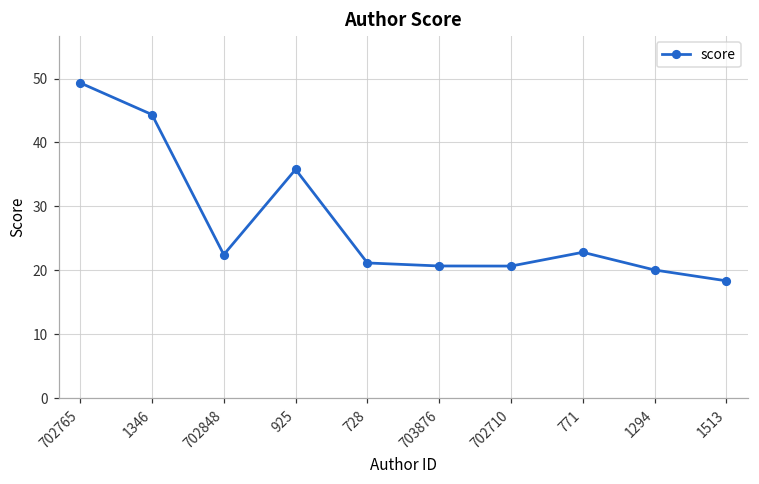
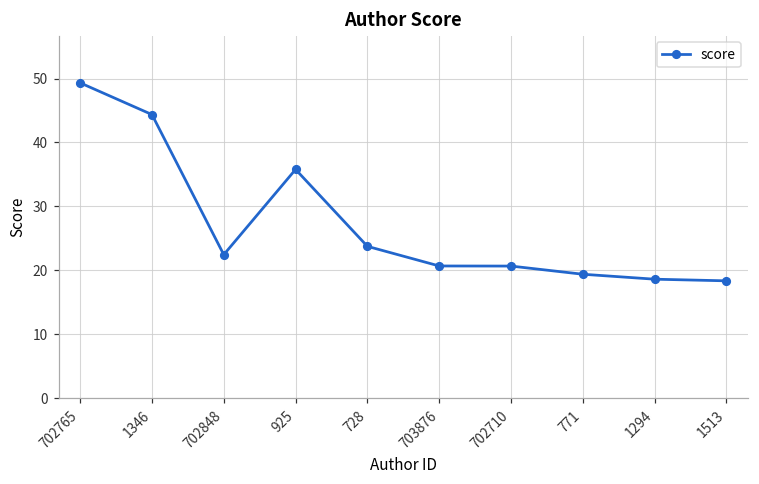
728: 21 -> 24
771: 23 -> 19
1294: 20 -> 19
